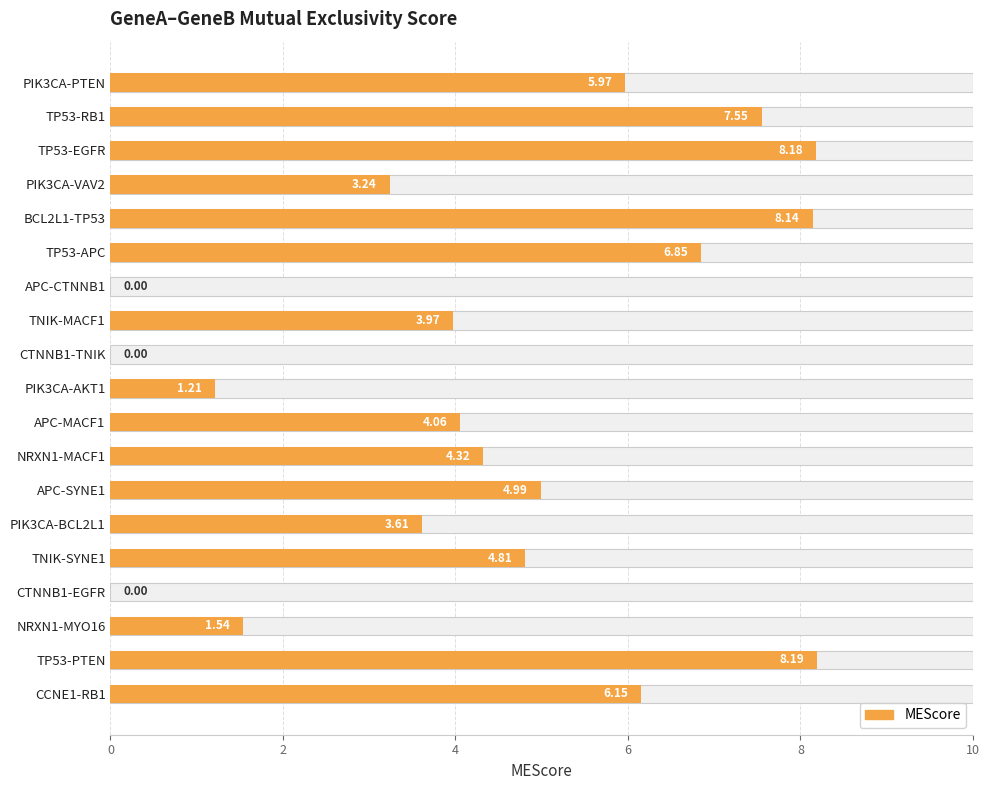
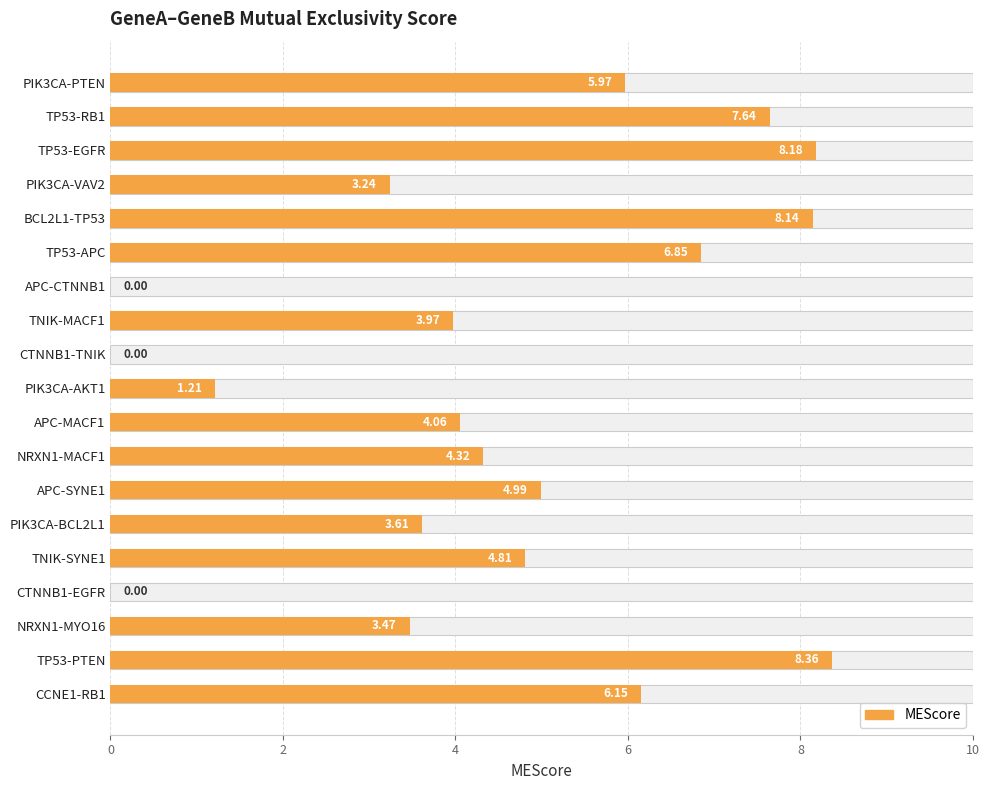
MEScore, TP53-RB1: 7.55 -> 7.64
MEScore, NRXN1-MYO16: 1.54 -> 3.47
MEScore, TP53-PTEN: 8.19 -> 8.36
